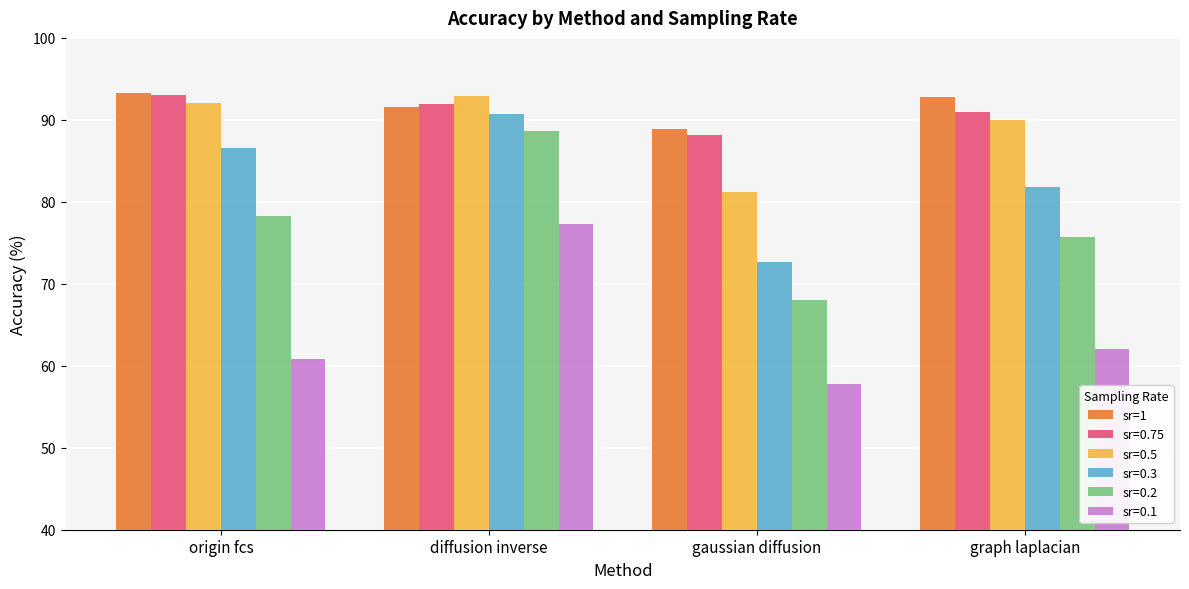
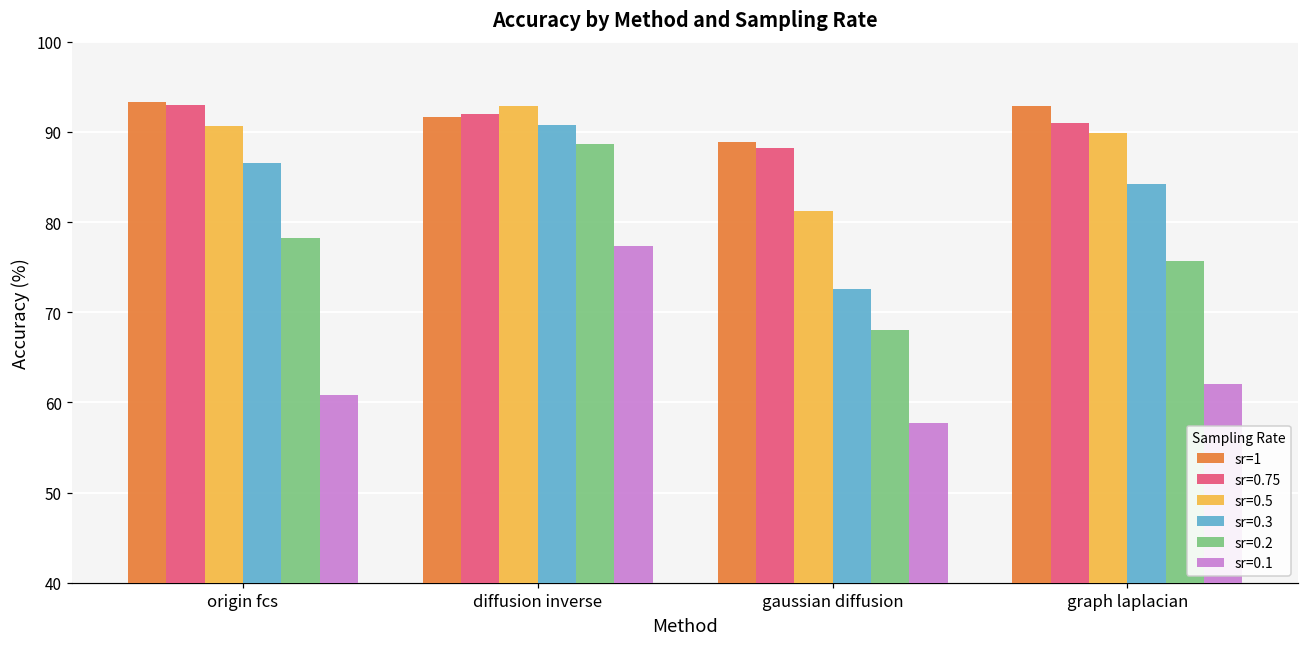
sr=0.5, origin fcs: 92 -> 91
sr=0.3, graph laplacian: 82 -> 84
